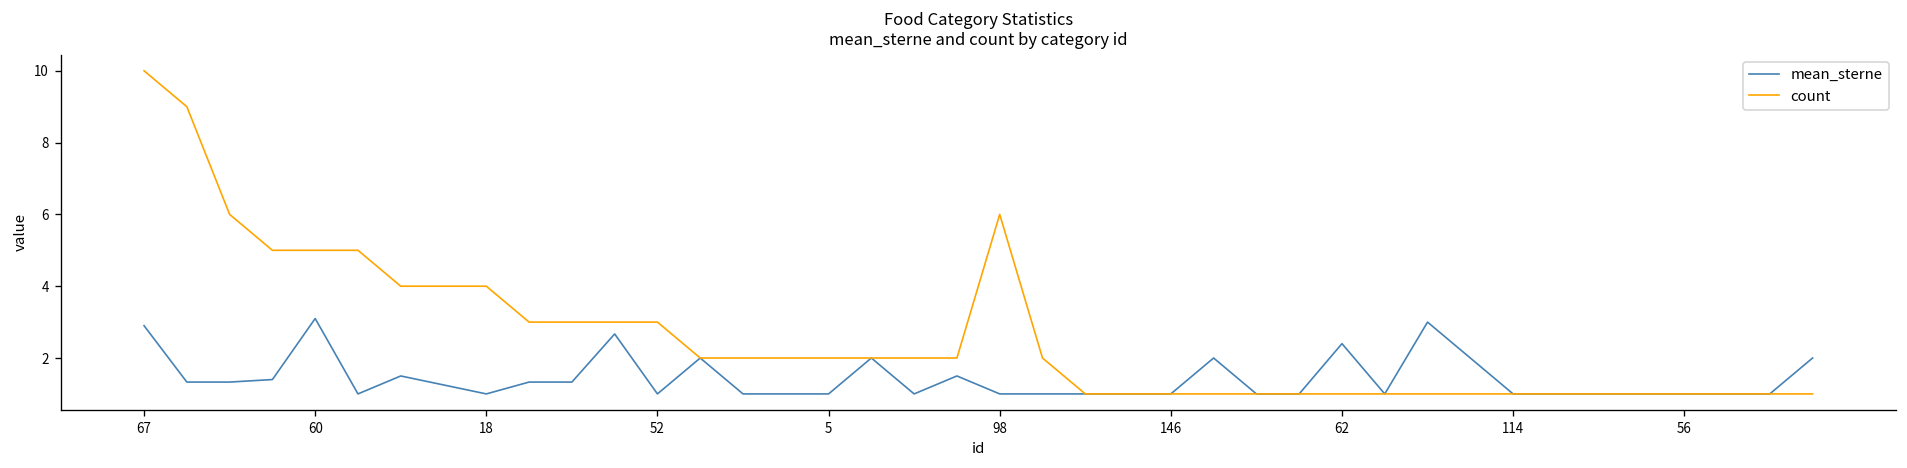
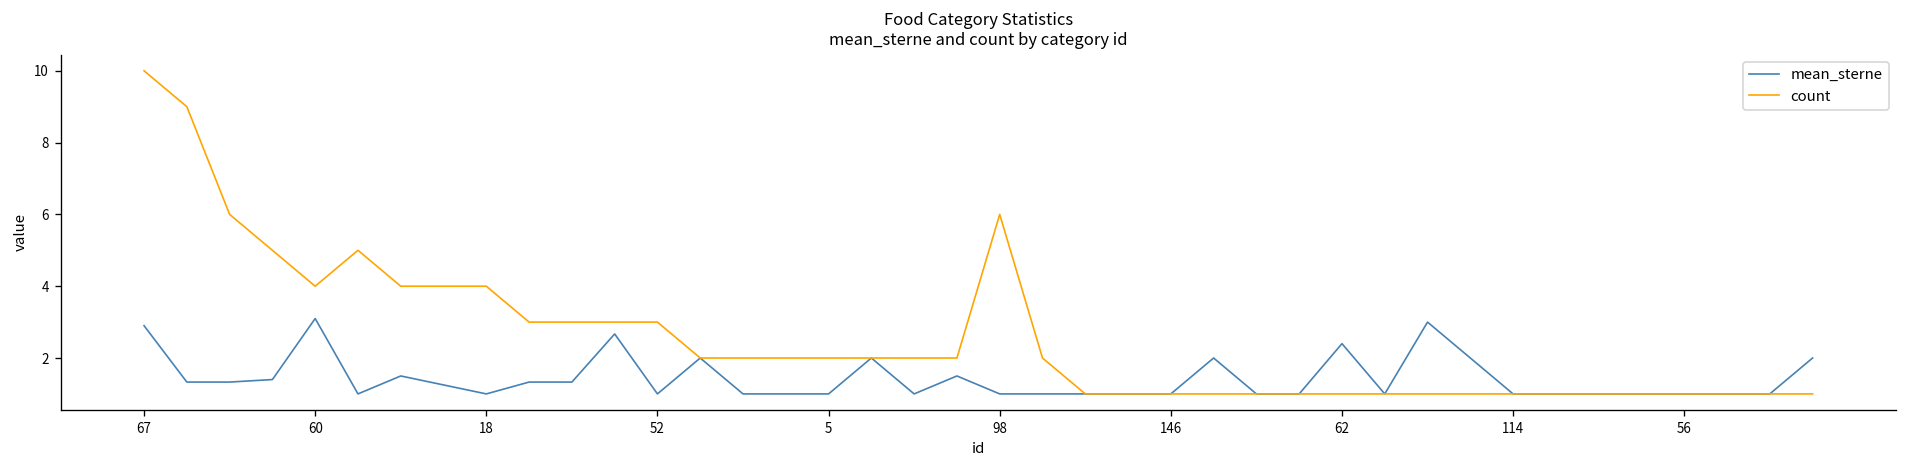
count, 60: 5 -> 4
